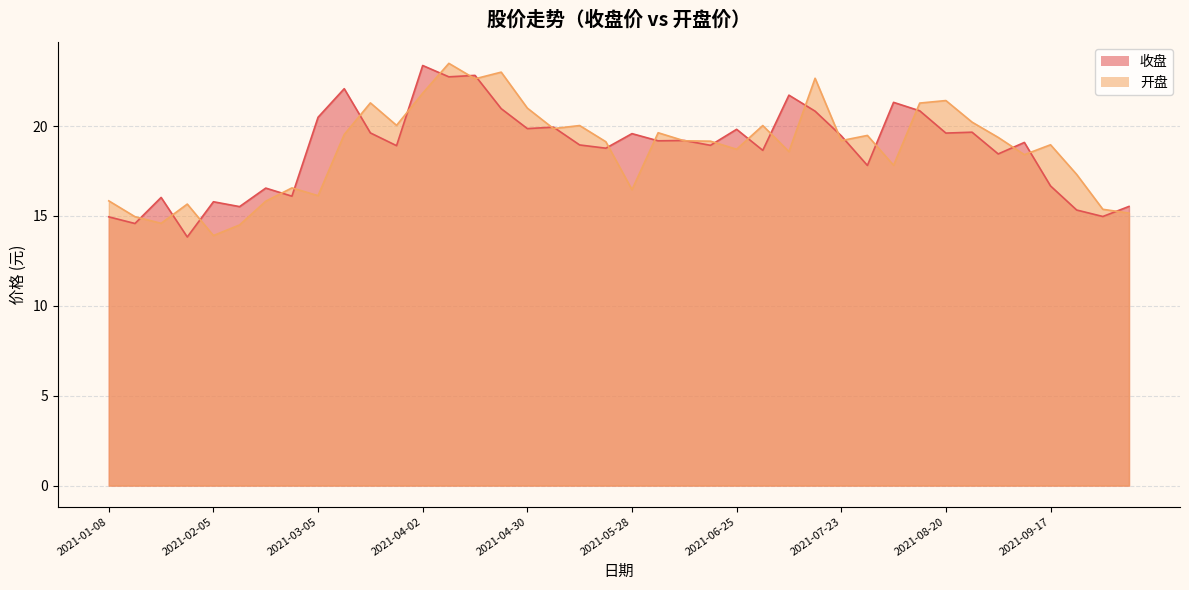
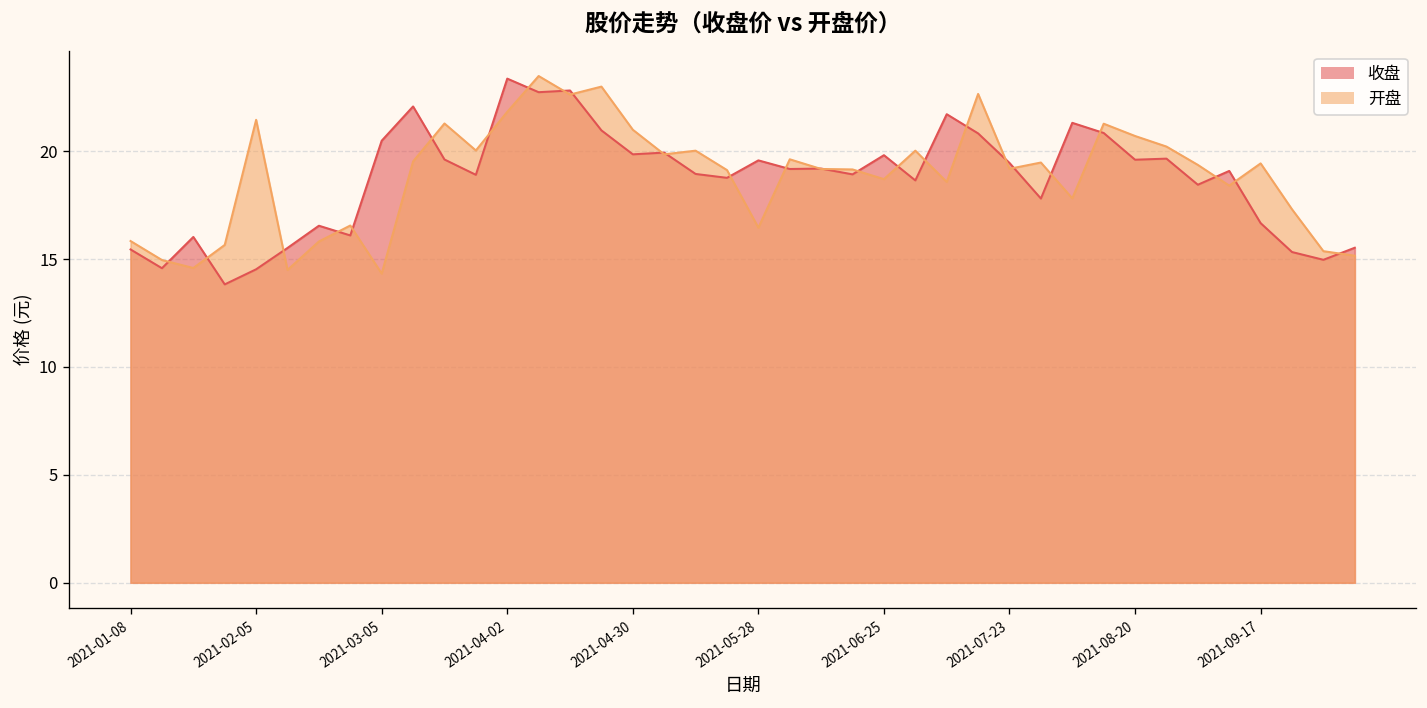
收盘, 2021-01-08: 15.0 -> 15.5
收盘, 2021-02-05: 15.8 -> 14.5
开盘, 2021-02-05: 13.9 -> 21.5
开盘, 2021-03-05: 16.1 -> 14.3
开盘, 2021-08-20: 21.4 -> 20.7
开盘, 2021-09-17: 19.0 -> 19.4
